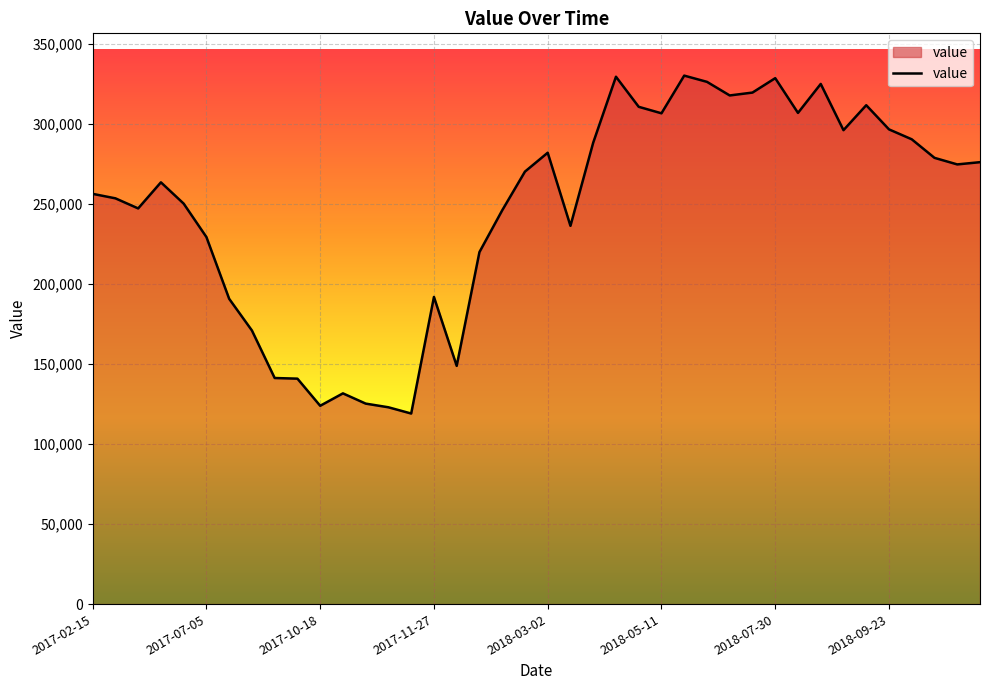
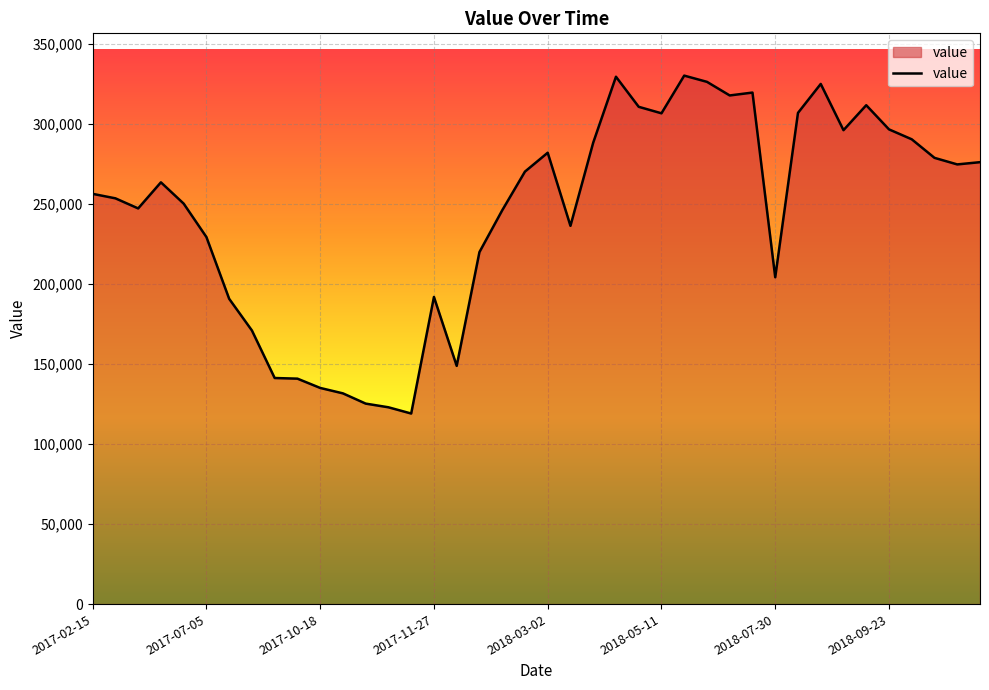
2017-10-18: 124,000 -> 135,000
2018-07-30: 329,000 -> 204,000
